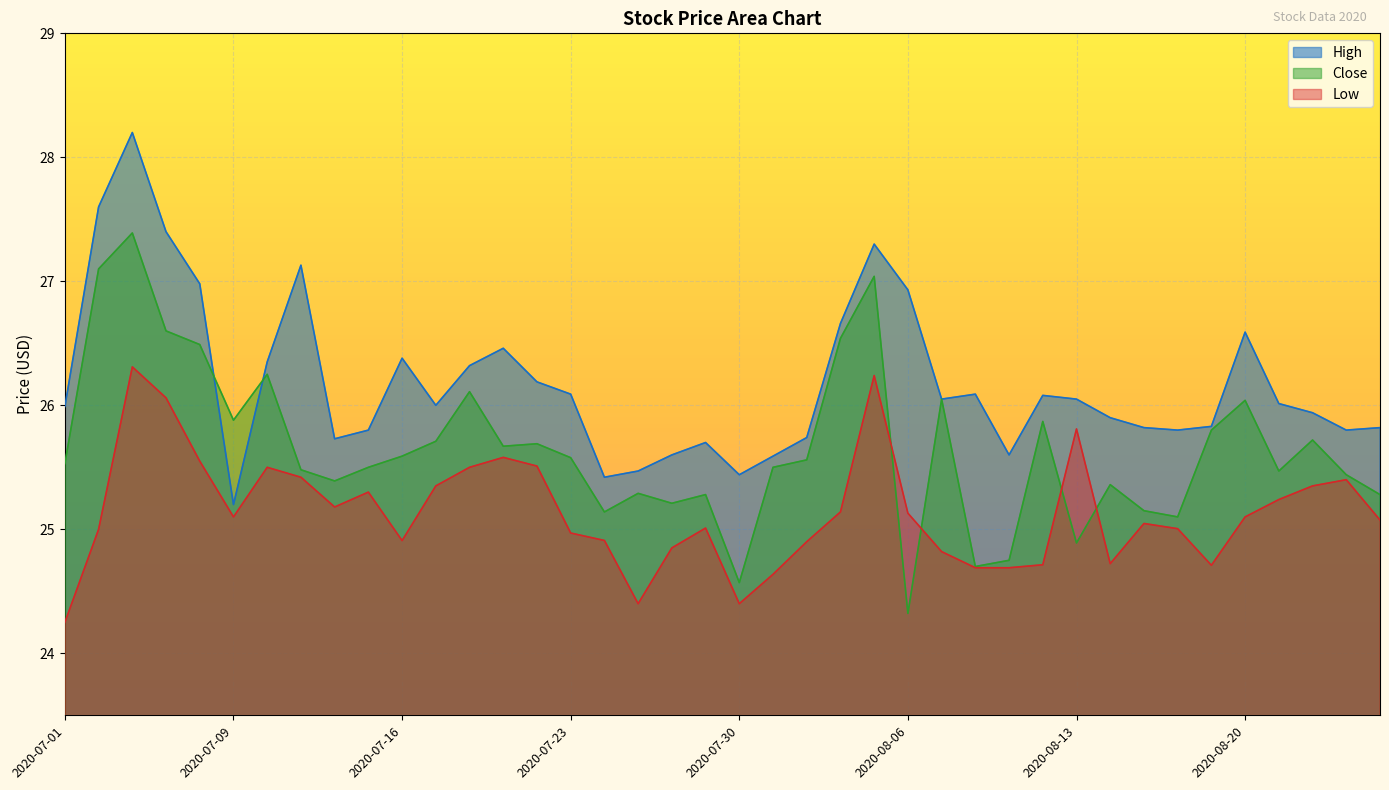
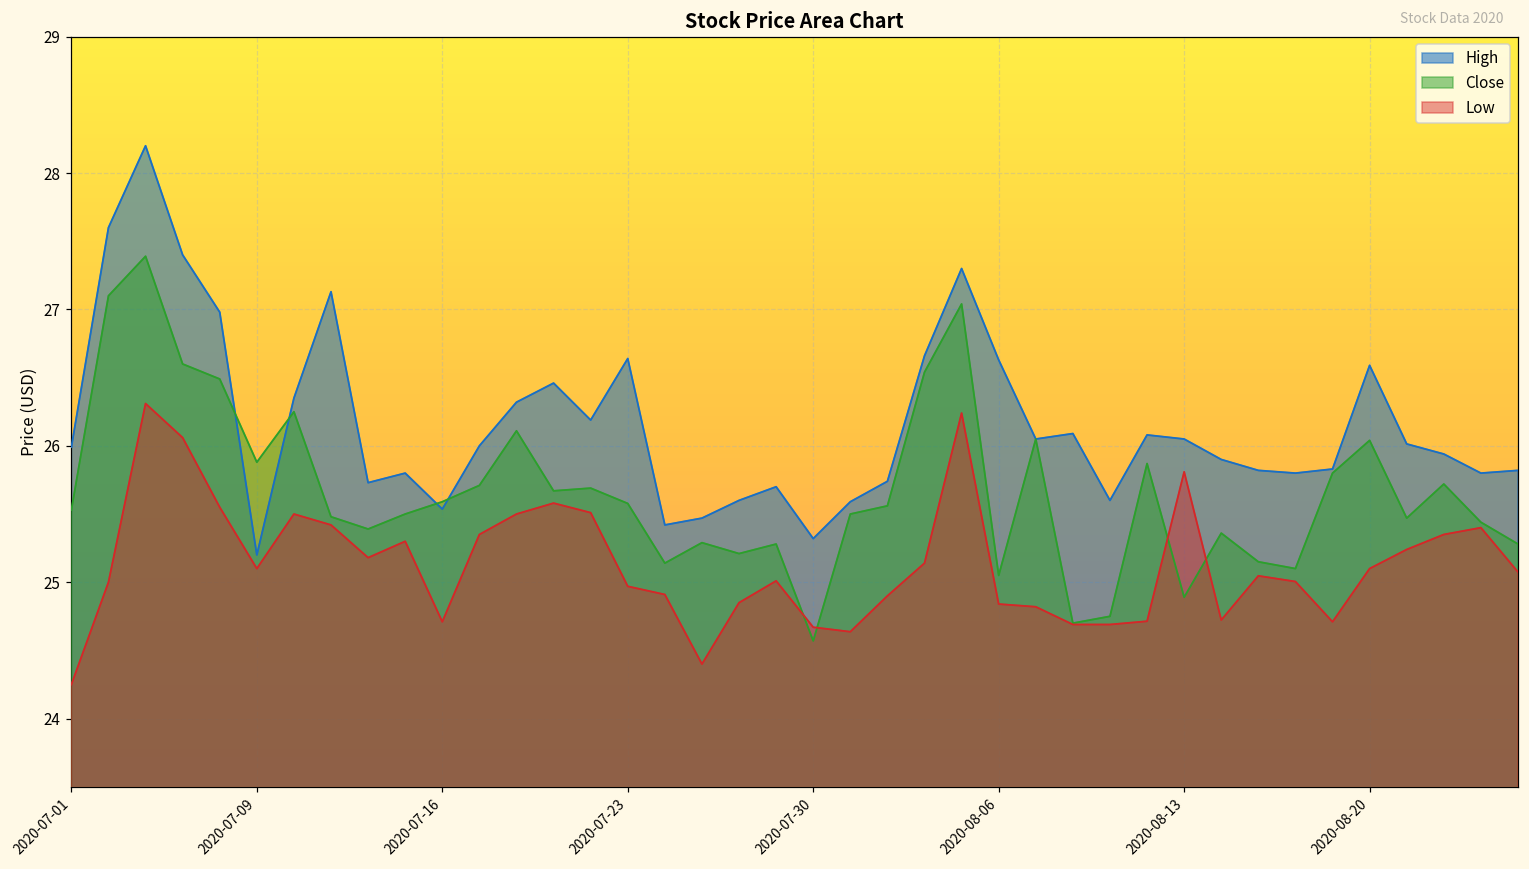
High, 2020-07-16: 26.38 -> 25.54
Low, 2020-07-16: 24.91 -> 24.71
High, 2020-07-23: 26.09 -> 26.64
High, 2020-07-30: 25.44 -> 25.32
Low, 2020-07-30: 24.40 -> 24.67
High, 2020-08-06: 26.93 -> 26.63
Close, 2020-08-06: 24.32 -> 25.05
Low, 2020-08-06: 25.13 -> 24.84
